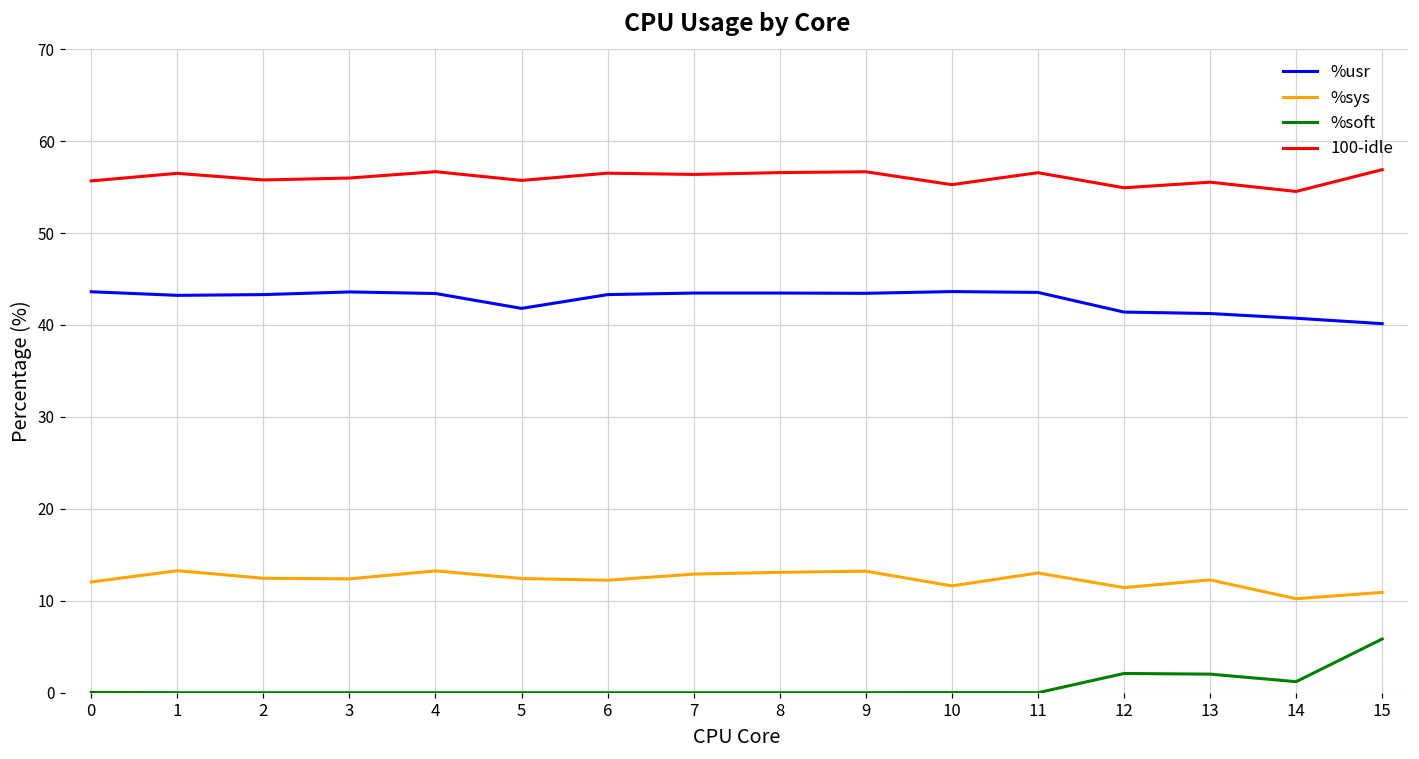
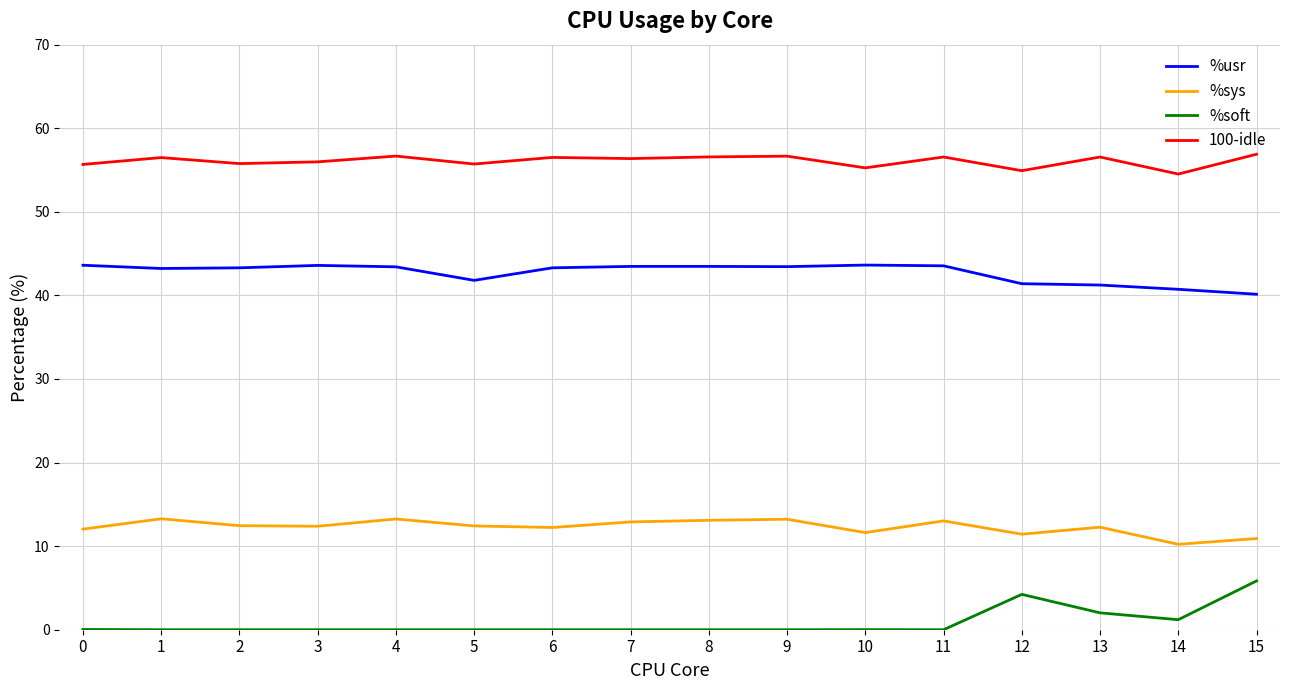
%soft, 12: 2 -> 4
100-idle, 13: 56 -> 57
